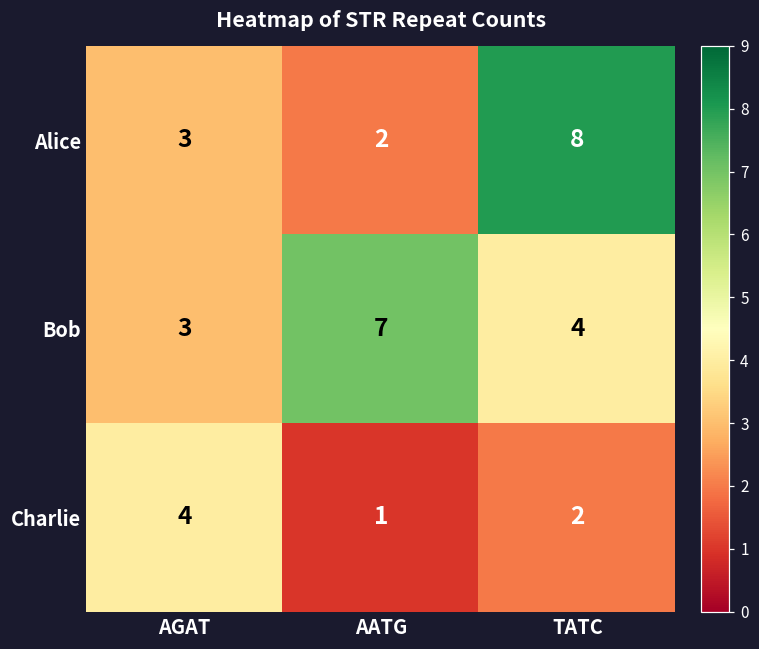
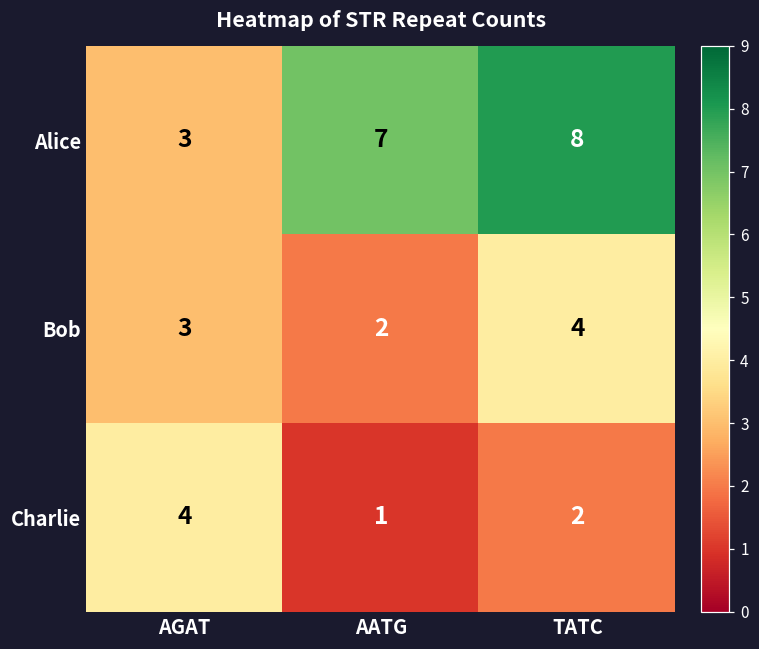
Alice, AATG: 2 -> 7
Bob, AATG: 7 -> 2
